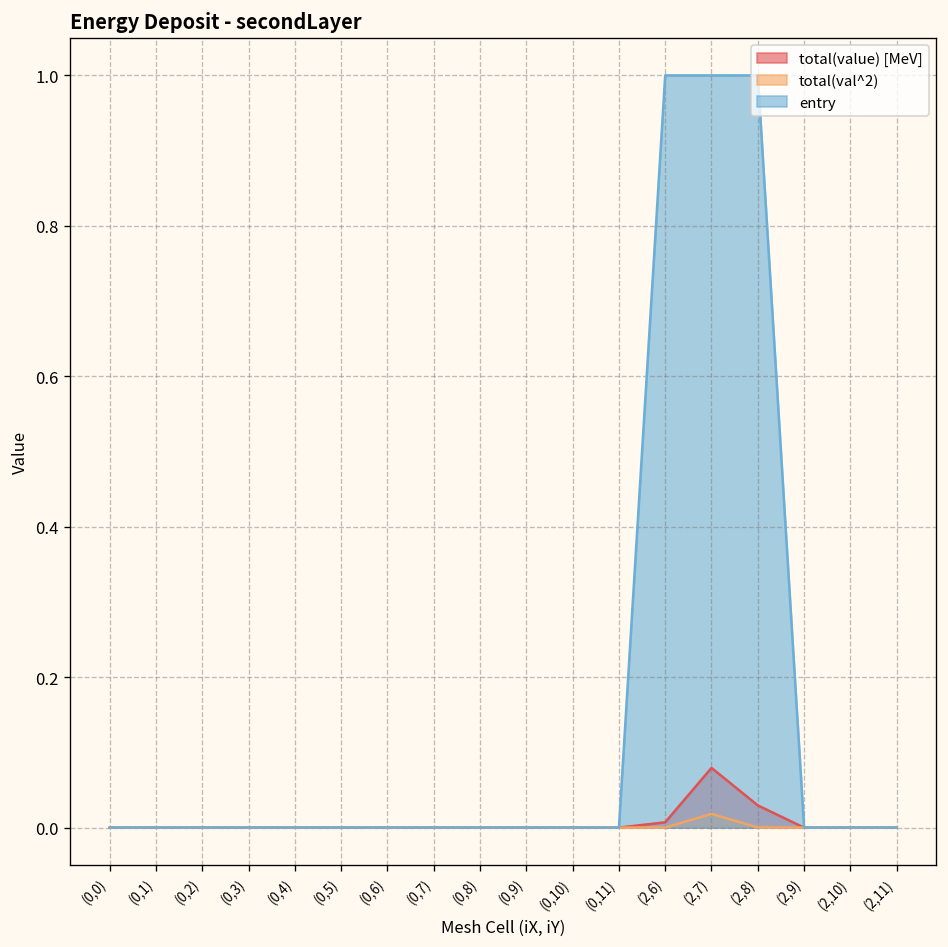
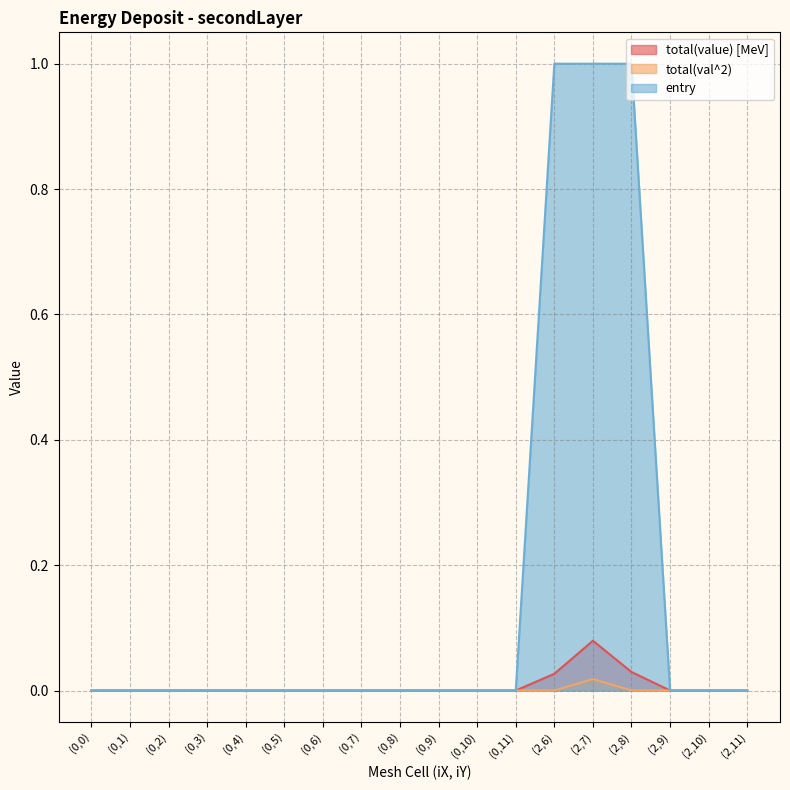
total(value) [MeV], (2,6): 0.01 -> 0.03
